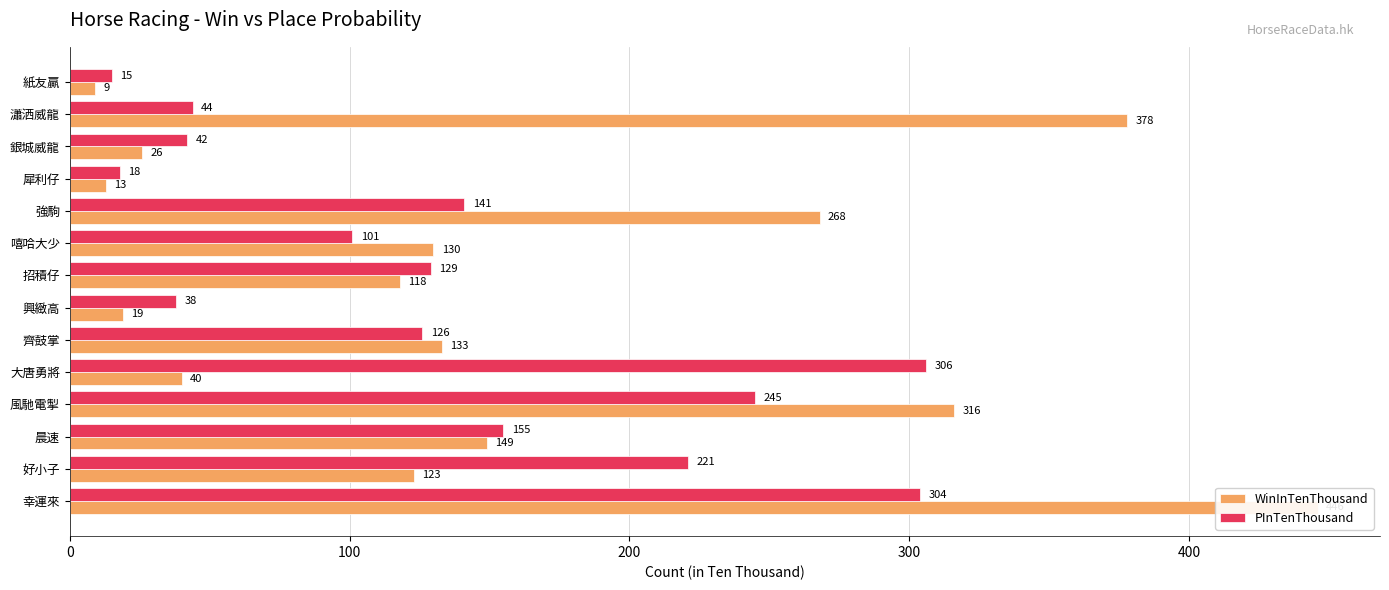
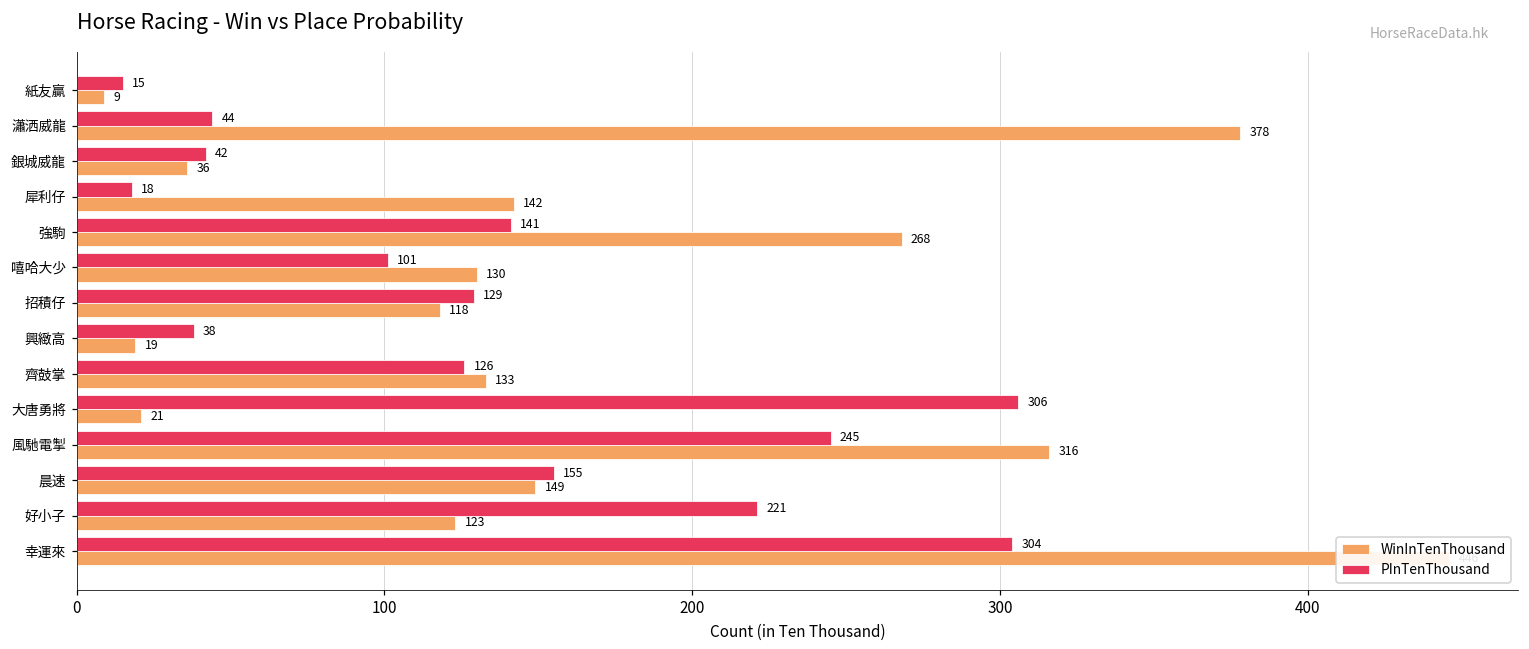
WinInTenThousand, 銀城威龍: 26 -> 36
WinInTenThousand, 犀利仔: 13 -> 142
WinInTenThousand, 大唐勇將: 40 -> 21
